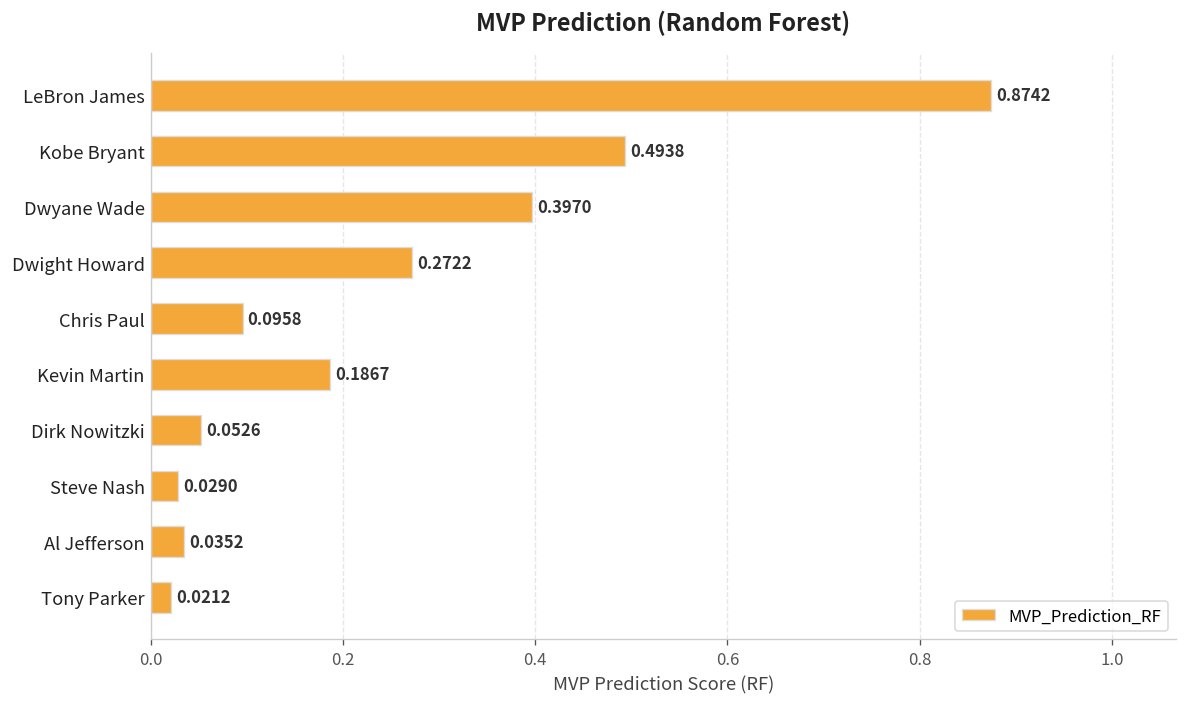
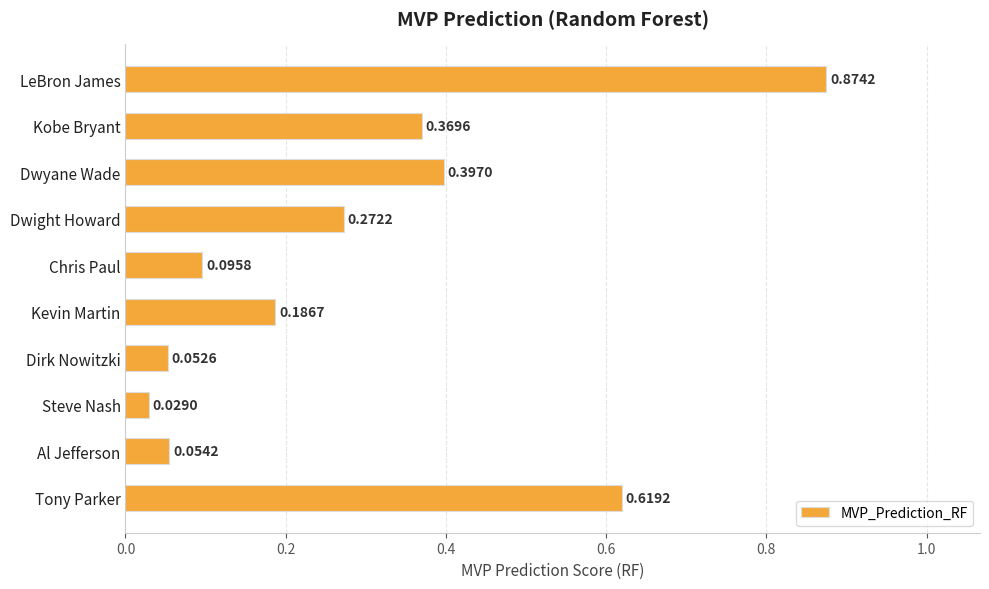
Kobe Bryant: 0.4938 -> 0.3696
Al Jefferson: 0.0352 -> 0.0542
Tony Parker: 0.0212 -> 0.6192
